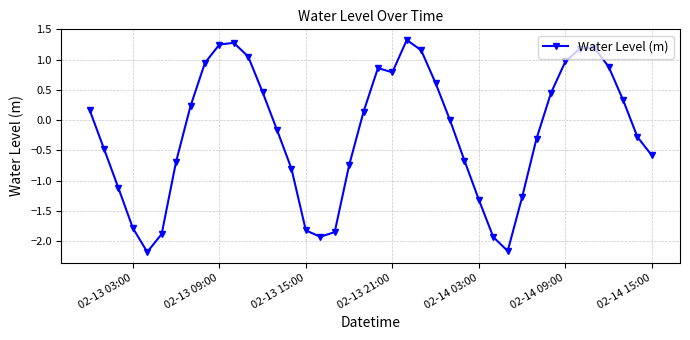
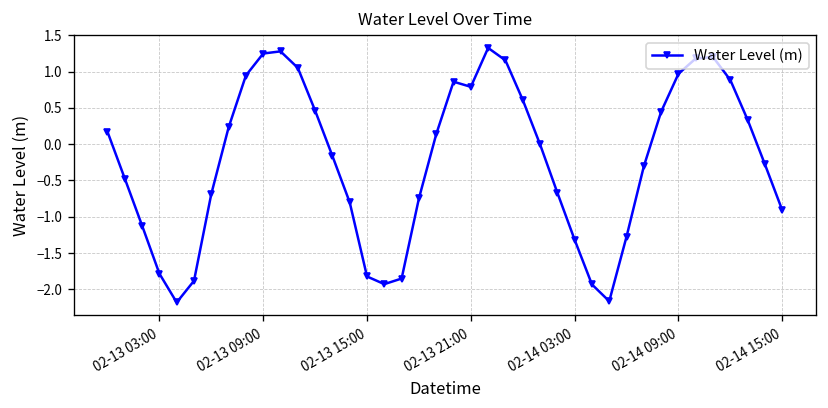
02-14 15:00: -0.6 -> -0.9
